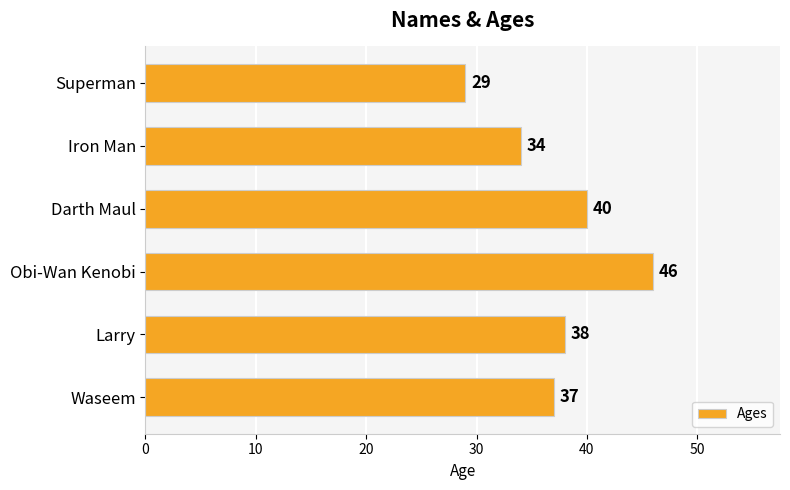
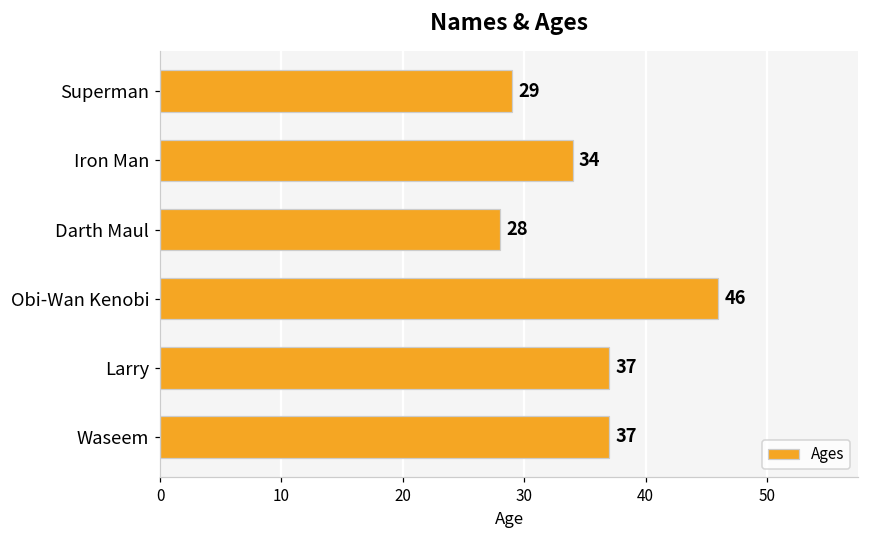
Darth Maul: 40 -> 28
Larry: 38 -> 37
